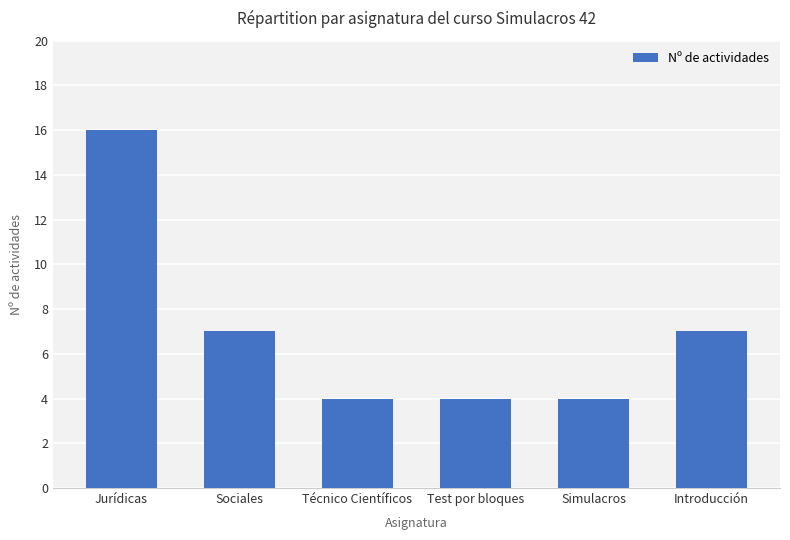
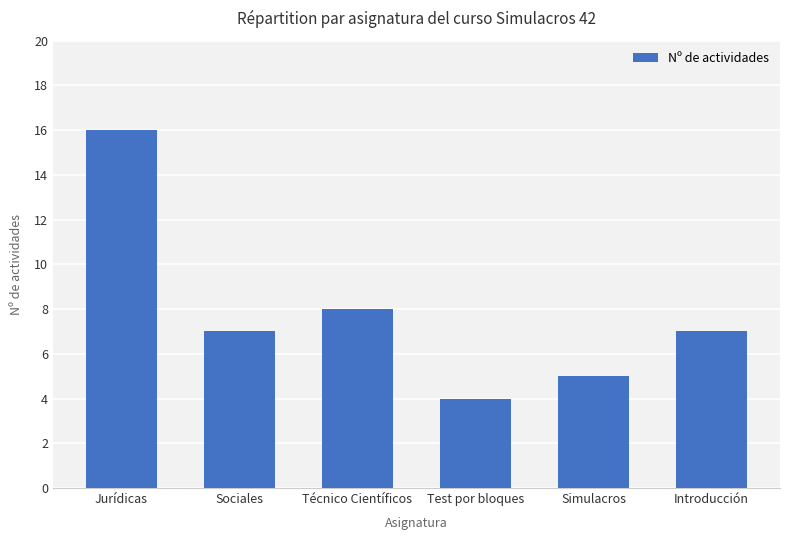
Técnico Científicos: 4 -> 8
Simulacros: 4 -> 5
